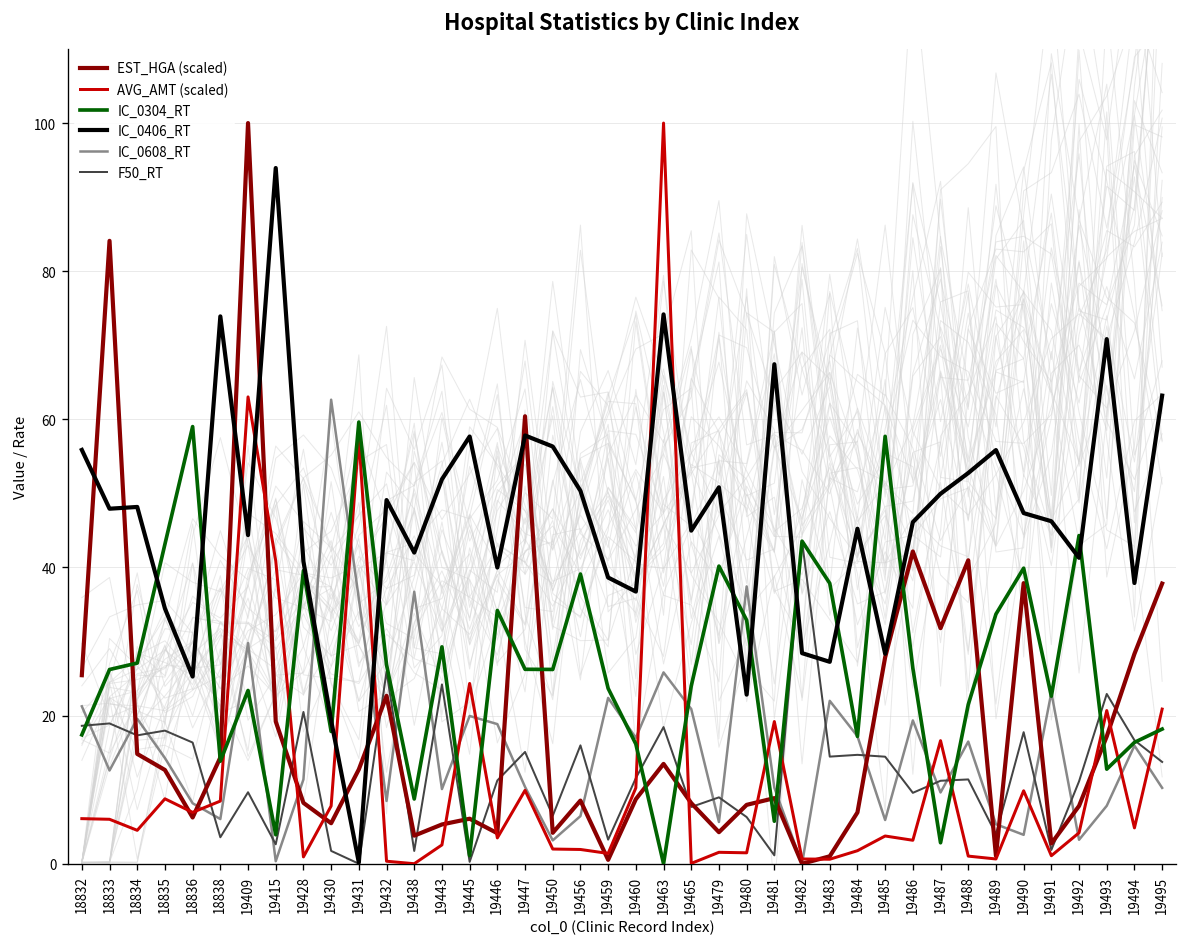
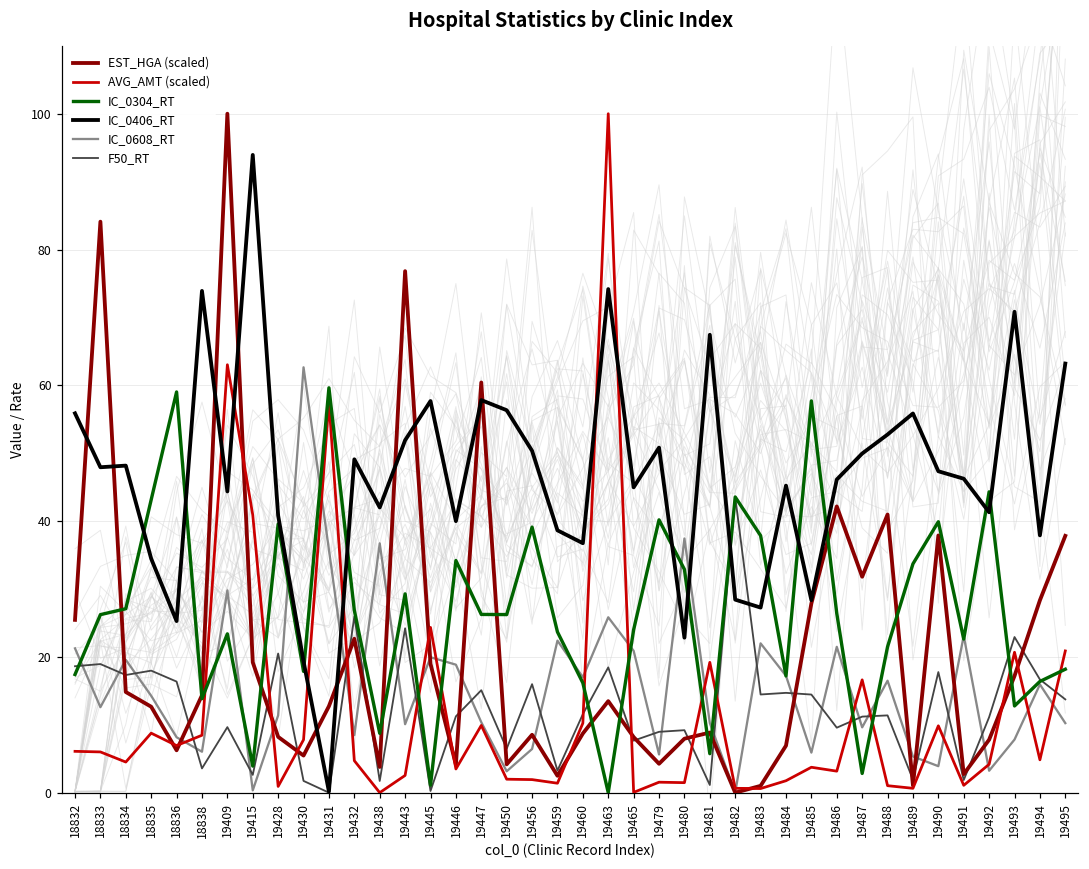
AVG_AMT (scaled), 19432: 0 -> 5
EST_HGA (scaled), 19443: 5 -> 77
EST_HGA (scaled), 19445: 6 -> 19
EST_HGA (scaled), 19459: 1 -> 2
F50_RT, 19480: 6 -> 9
IC_0608_RT, 19486: 19 -> 21
F50_RT, 19489: 4 -> 2
